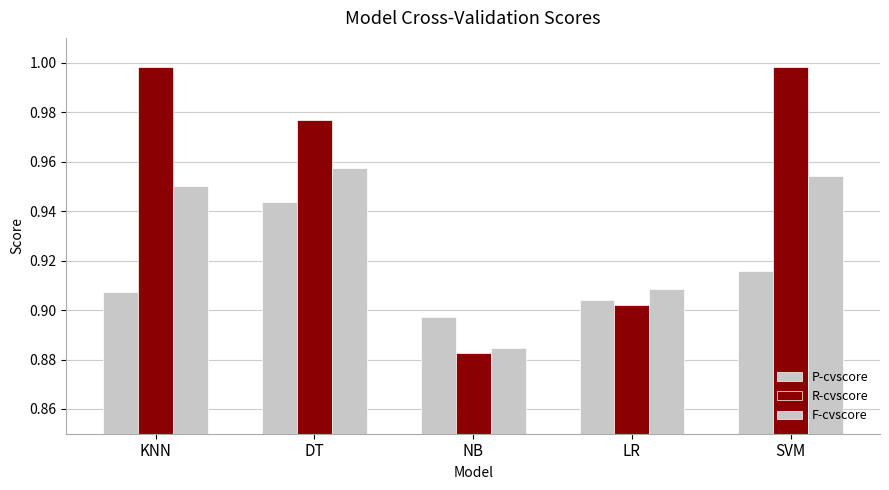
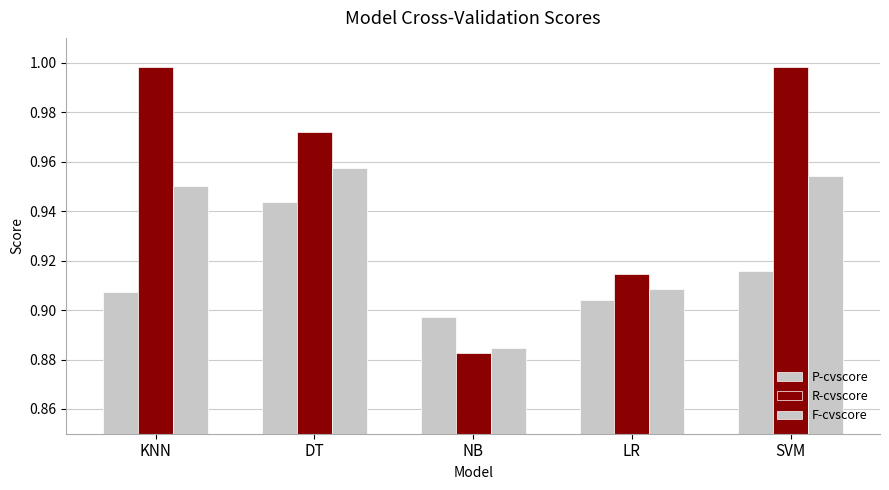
R-cvscore, DT: 0.977 -> 0.972
R-cvscore, LR: 0.902 -> 0.915
